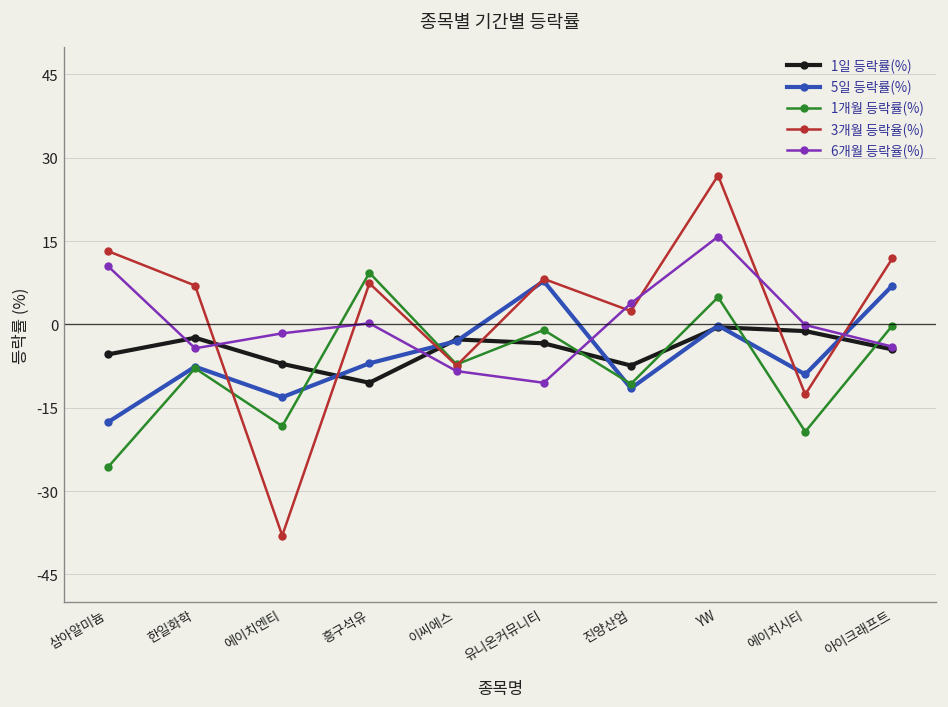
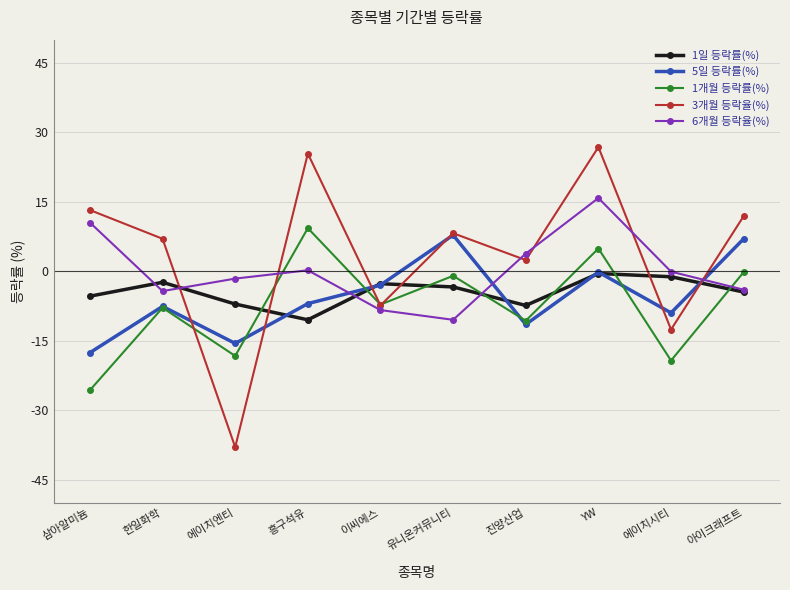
5일 등락률(%), 에이치엔티: -13 -> -16
3개월 등락율(%), 흥구석유: 7 -> 25
